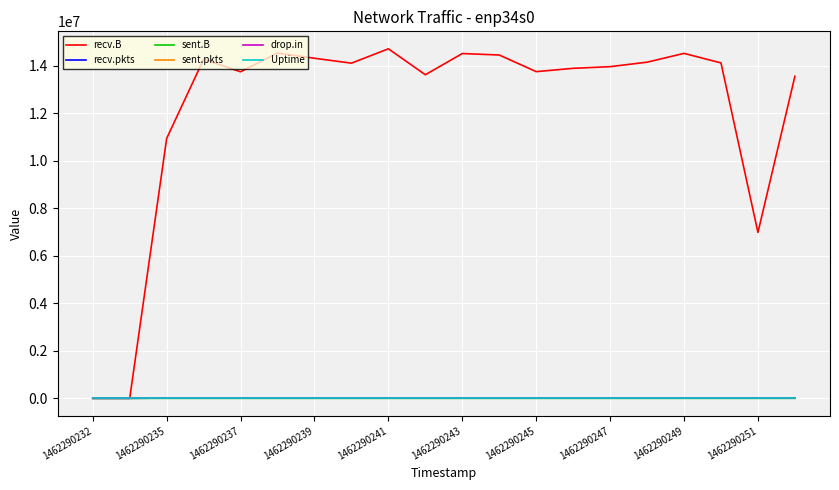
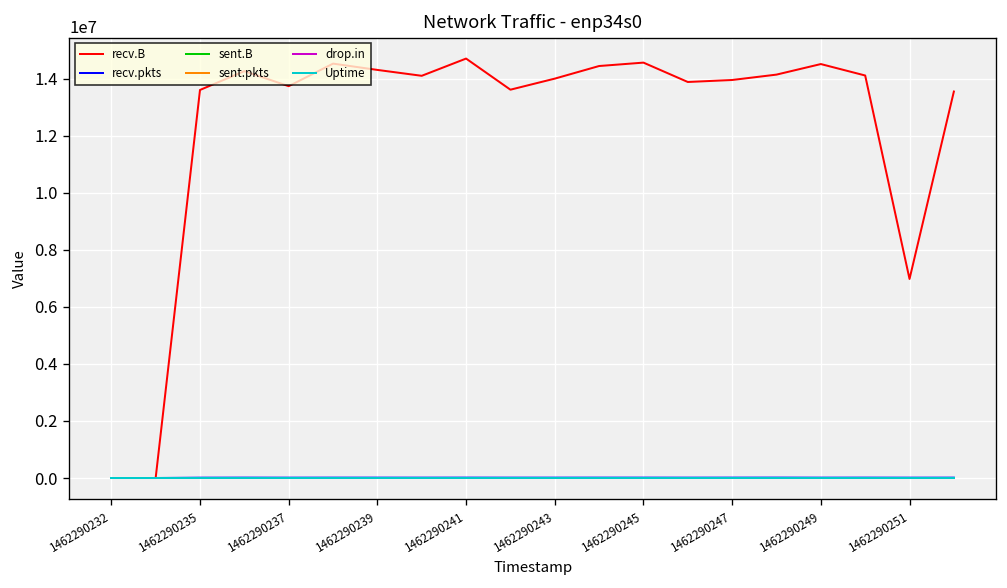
recv.B, 1462290235: 10900000 -> 13600000
recv.B, 1462290243: 14500000 -> 14000000
recv.B, 1462290245: 13800000 -> 14600000
